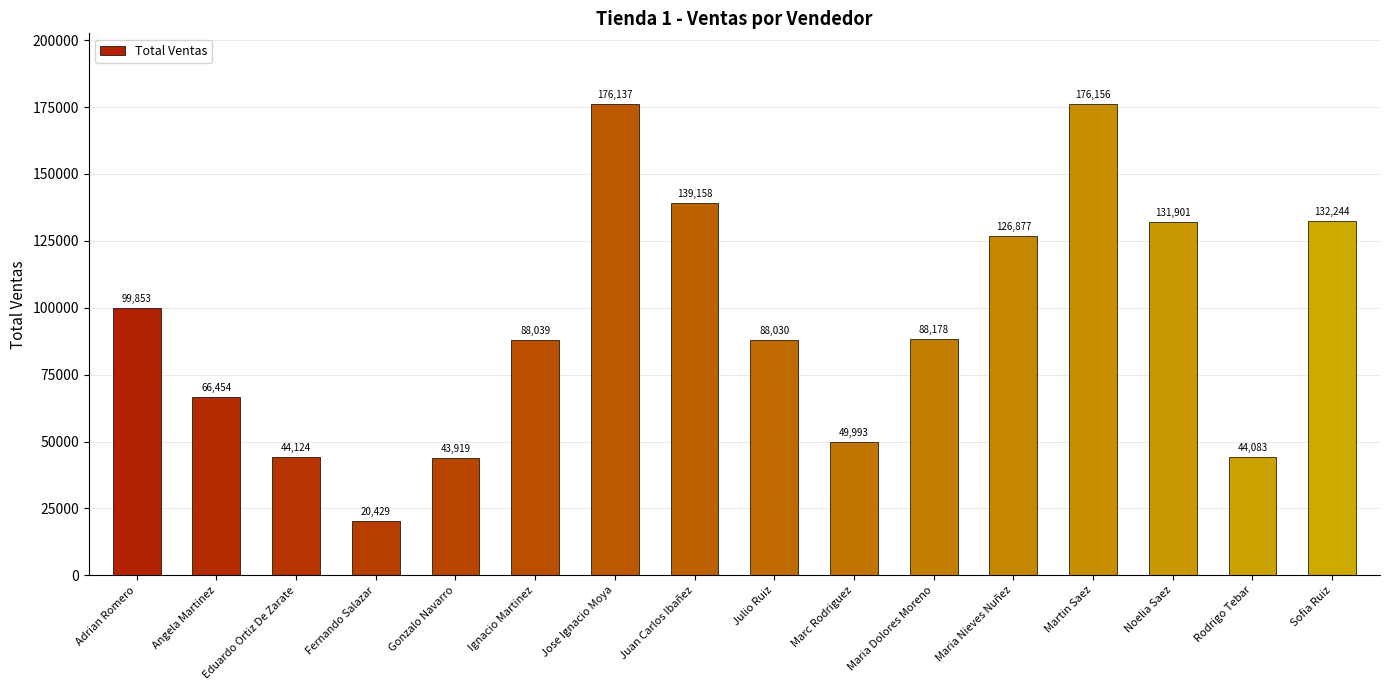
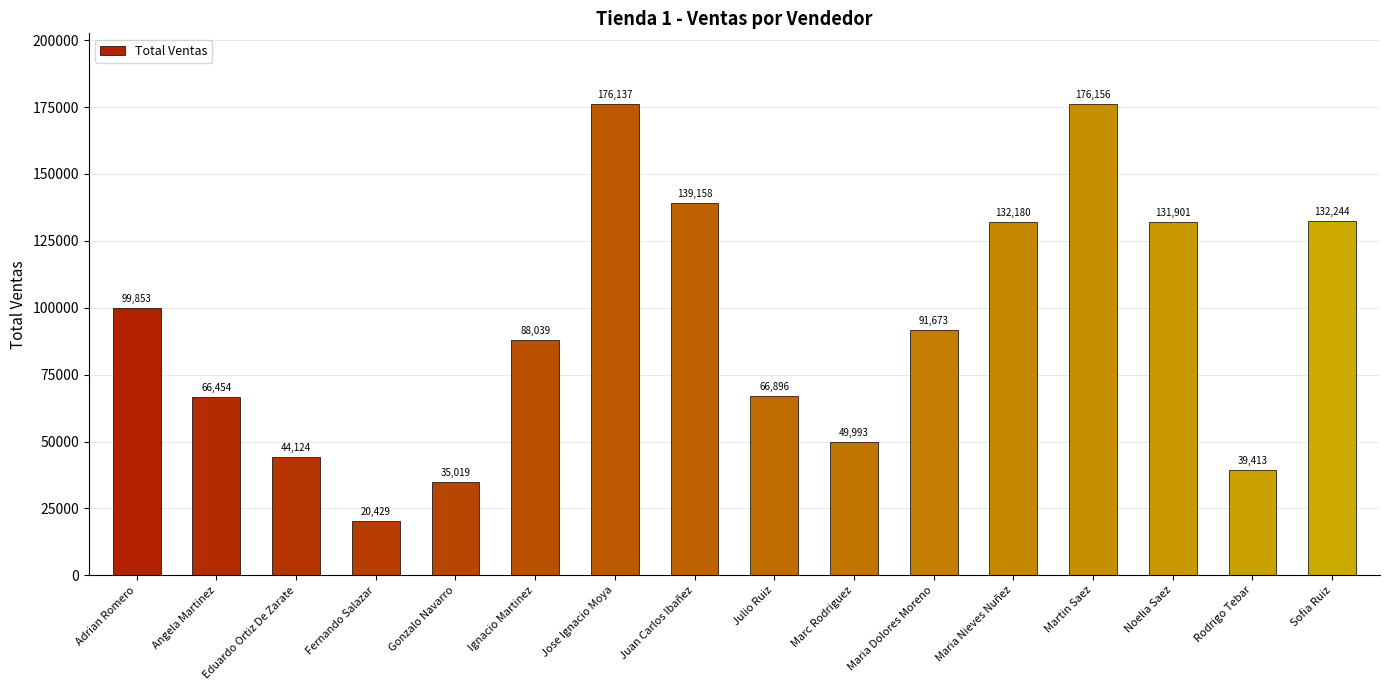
Gonzalo Navarro: 43,919 -> 35,019
Julio Ruiz: 88,030 -> 66,896
Maria Dolores Moreno: 88,178 -> 91,673
Maria Nieves Nuñez: 126,877 -> 132,180
Rodrigo Tebar: 44,083 -> 39,413
